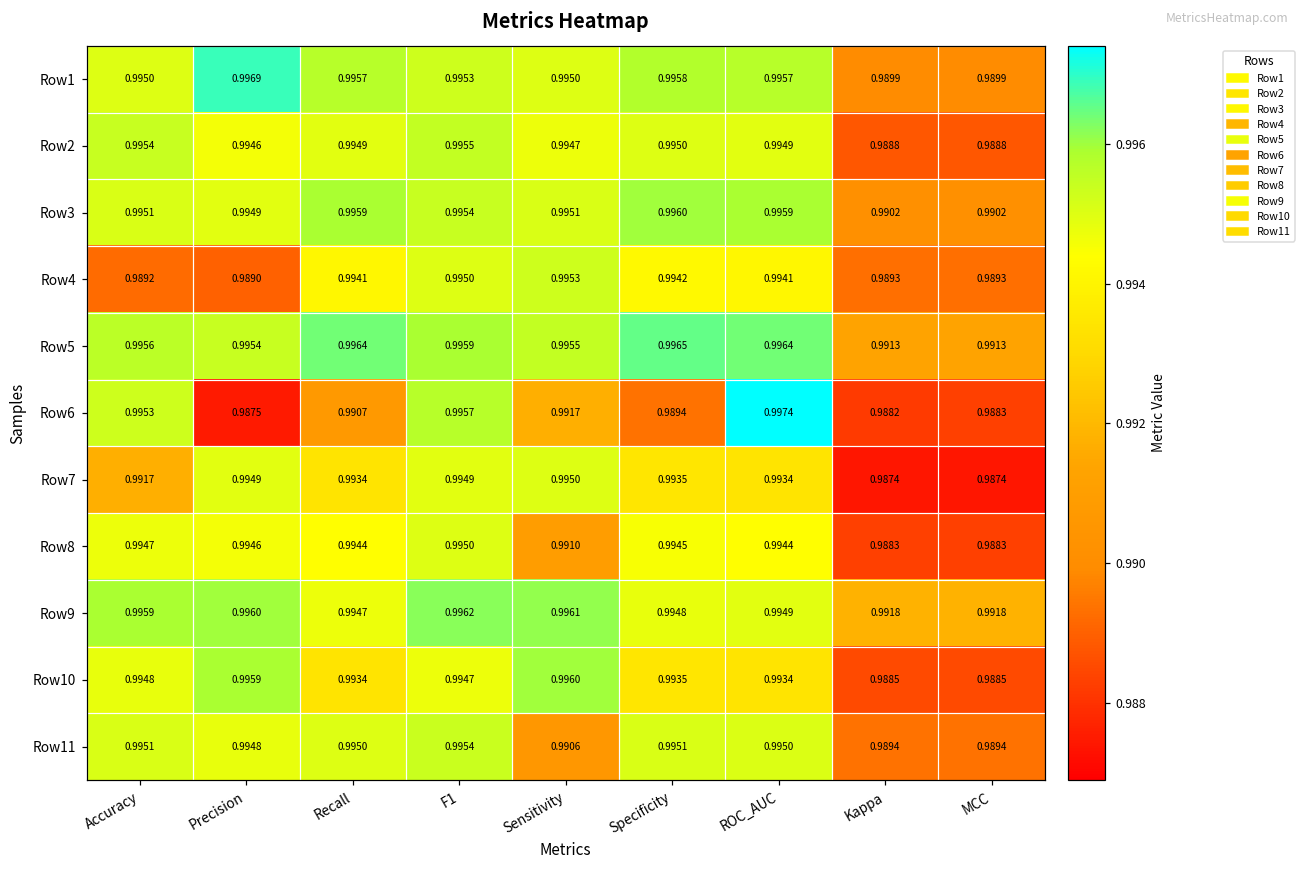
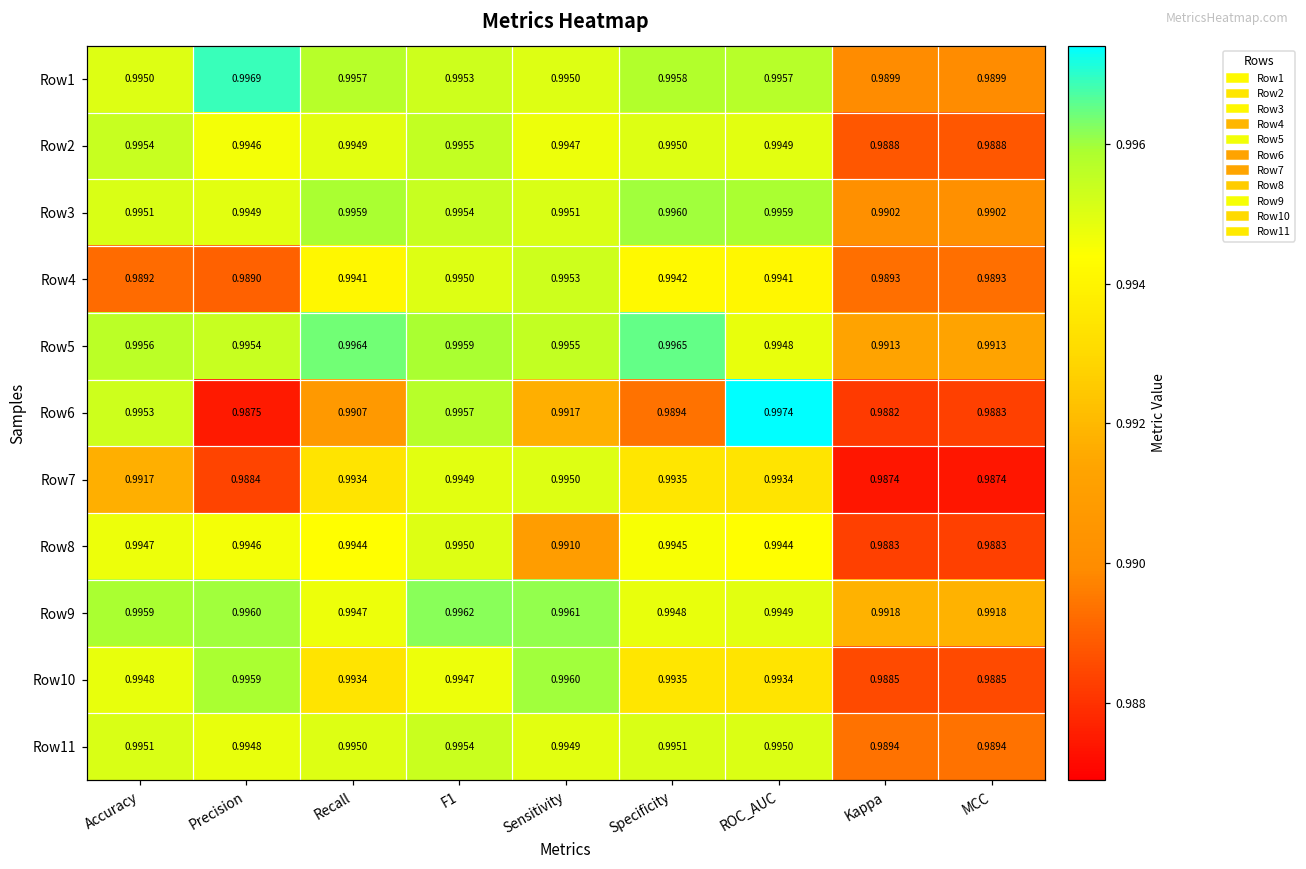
Row5, ROC_AUC: 0.9964 -> 0.9948
Row7, Precision: 0.9949 -> 0.9884
Row11, Sensitivity: 0.9906 -> 0.9949
